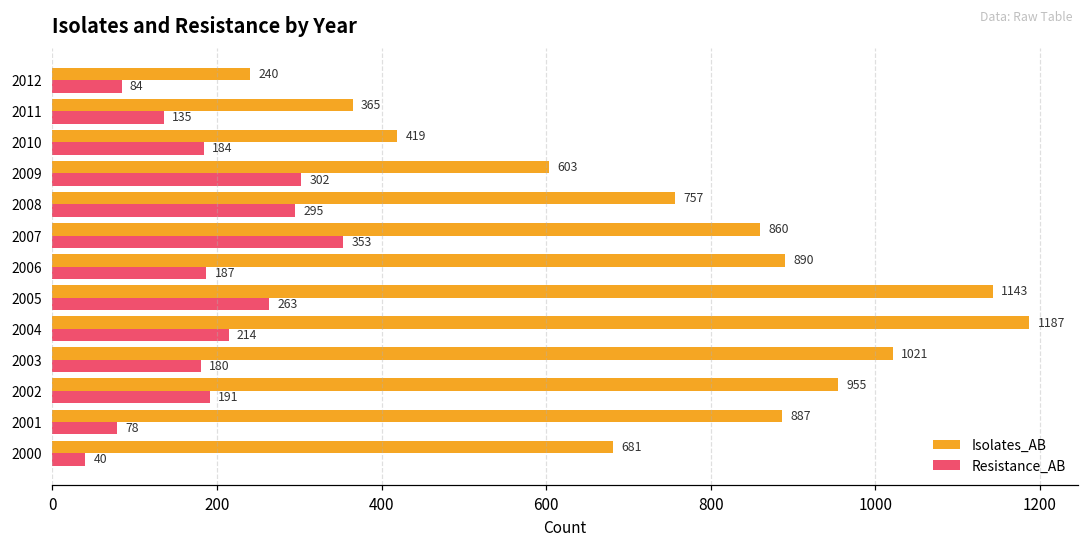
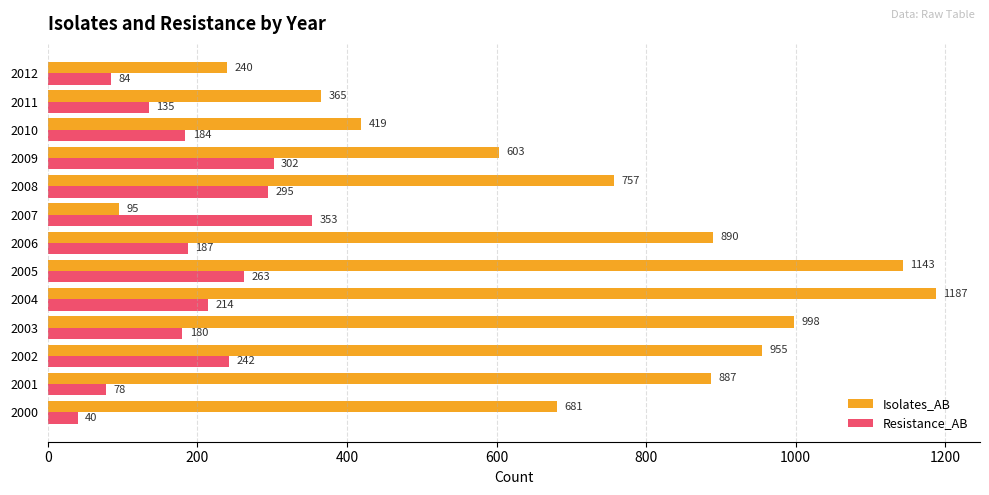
Isolates_AB, 2007: 860 -> 95
Isolates_AB, 2003: 1021 -> 998
Resistance_AB, 2002: 191 -> 242
